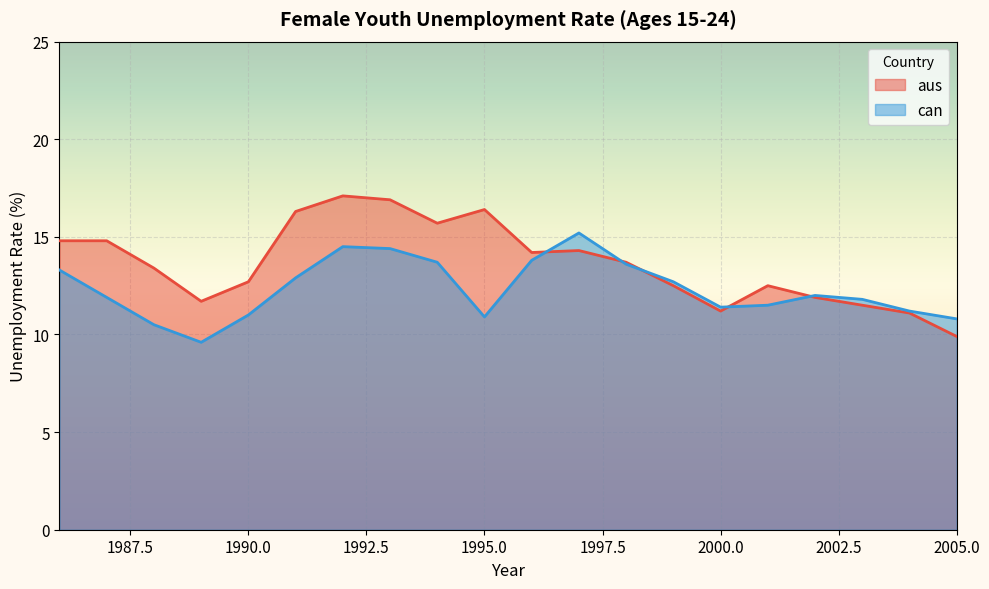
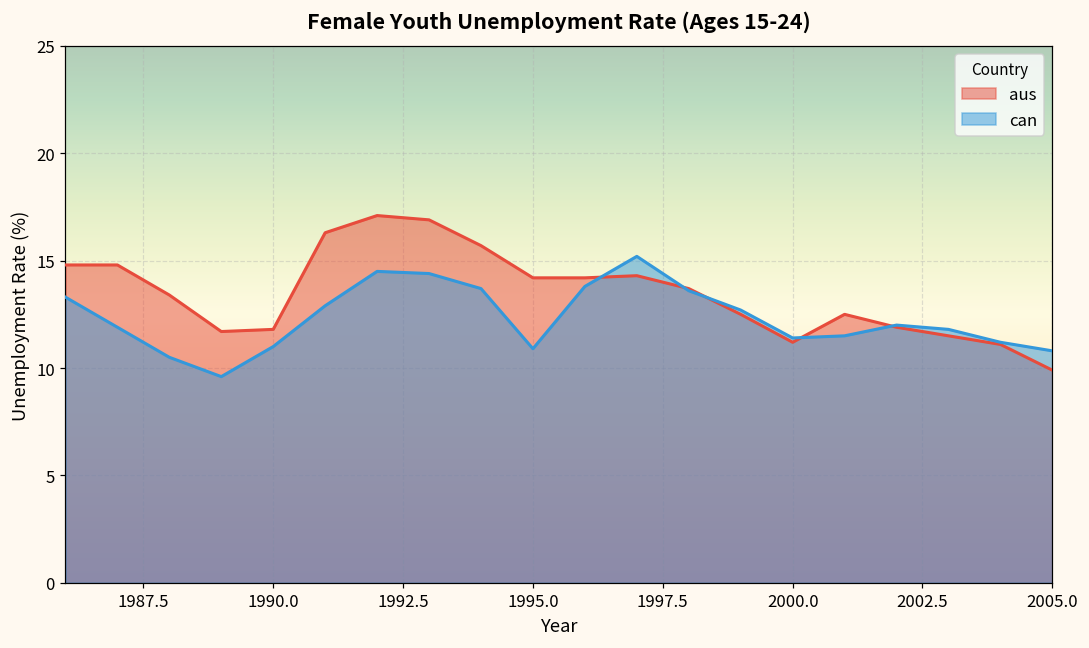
aus, 1990.0: 12.7 -> 11.8
aus, 1995.0: 16.4 -> 14.2
